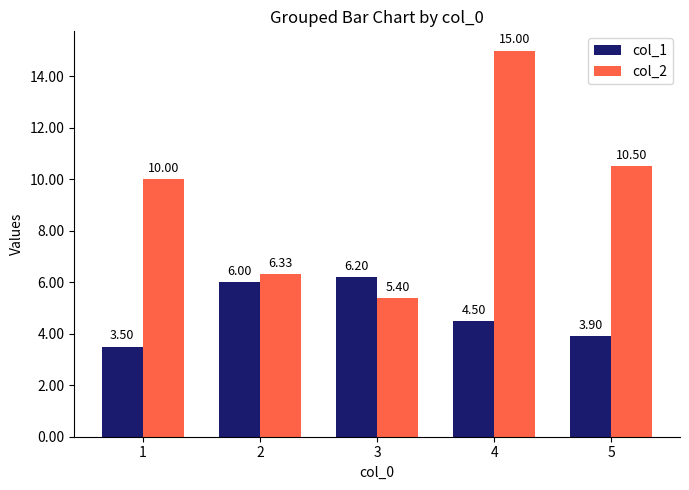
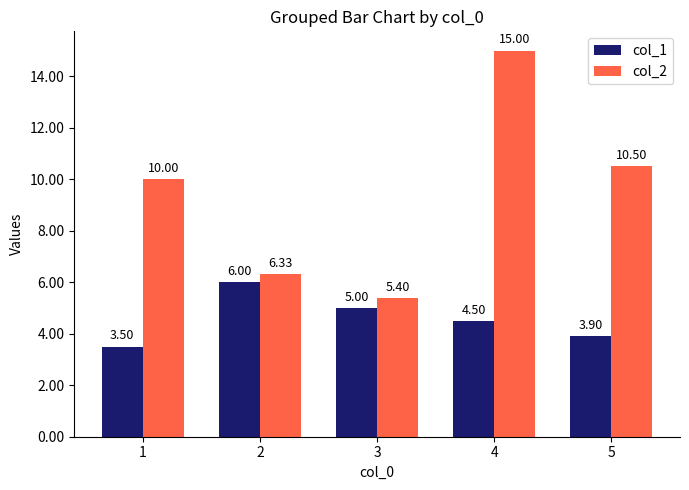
col_1, 3: 6.20 -> 5.00
